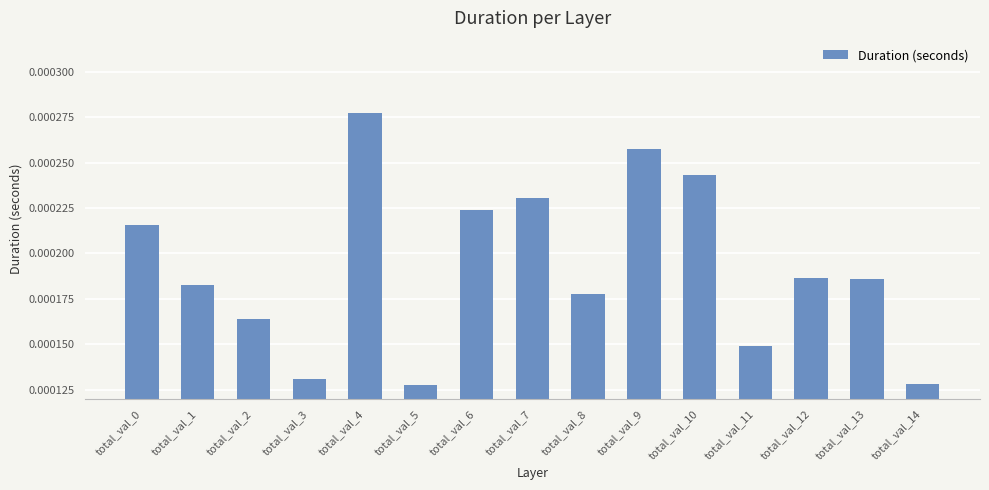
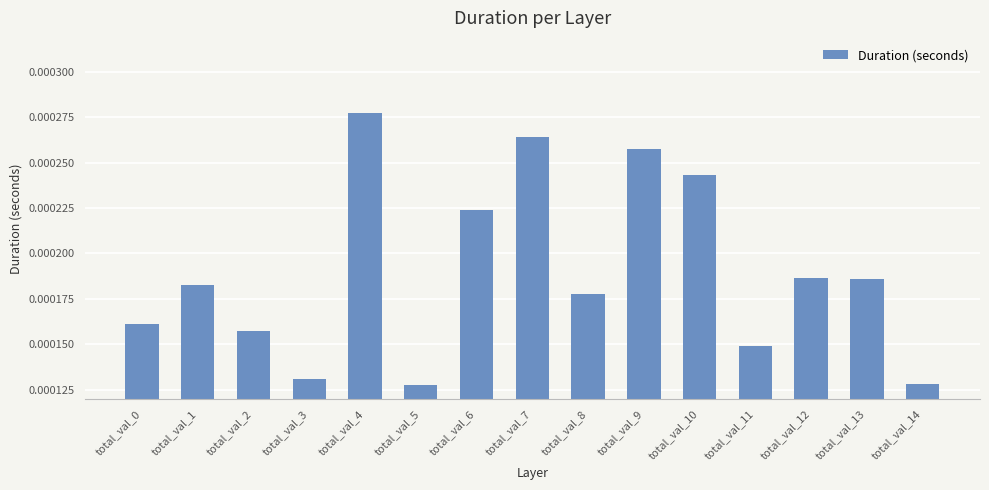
total_val_0: 0.000216 -> 0.000161
total_val_2: 0.000164 -> 0.000157
total_val_7: 0.000230 -> 0.000264
